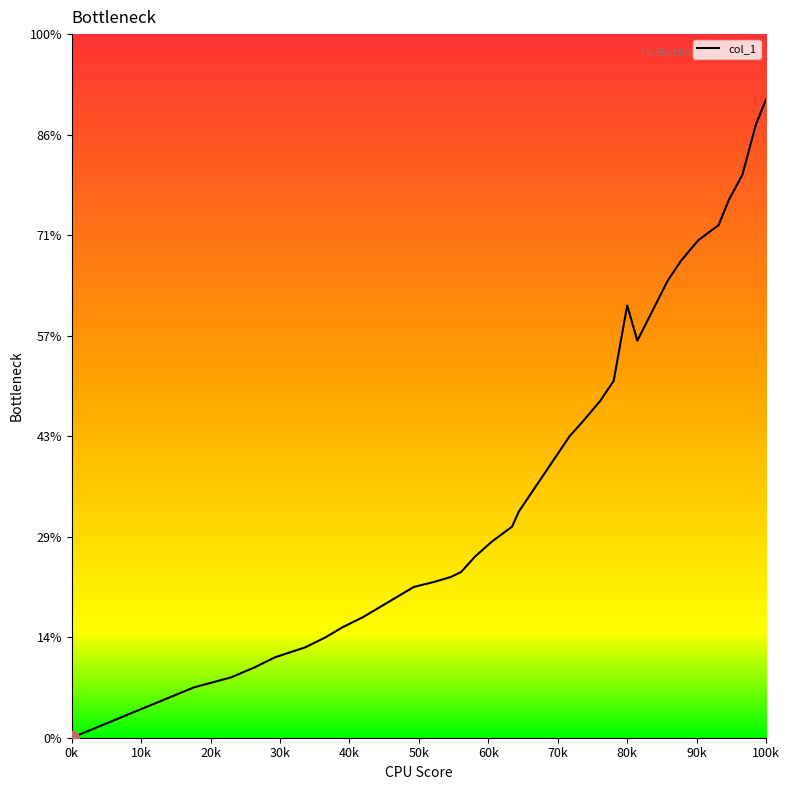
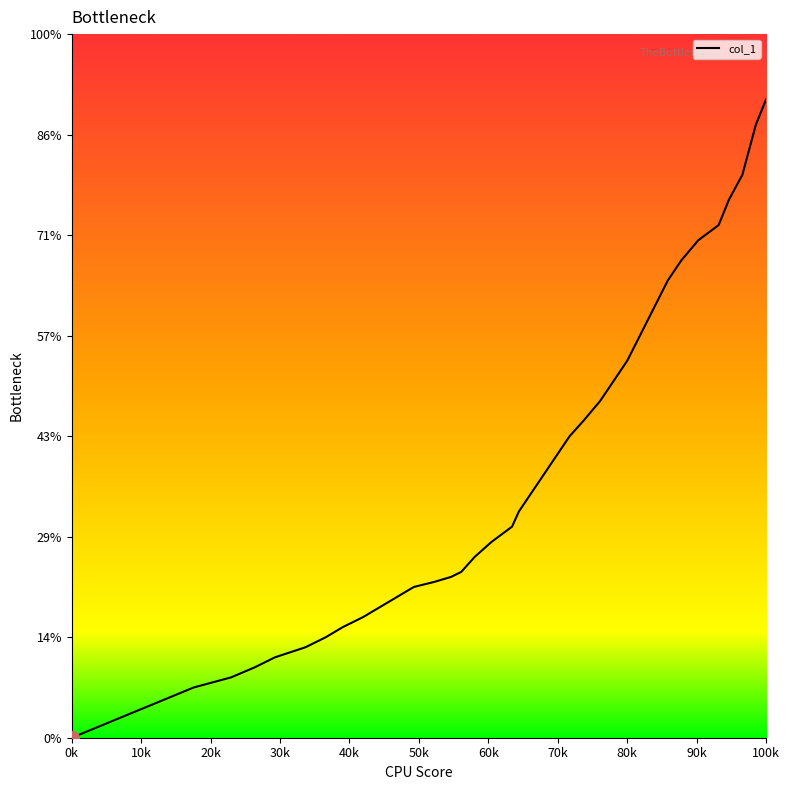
col_1, 80k: 61% -> 54%
